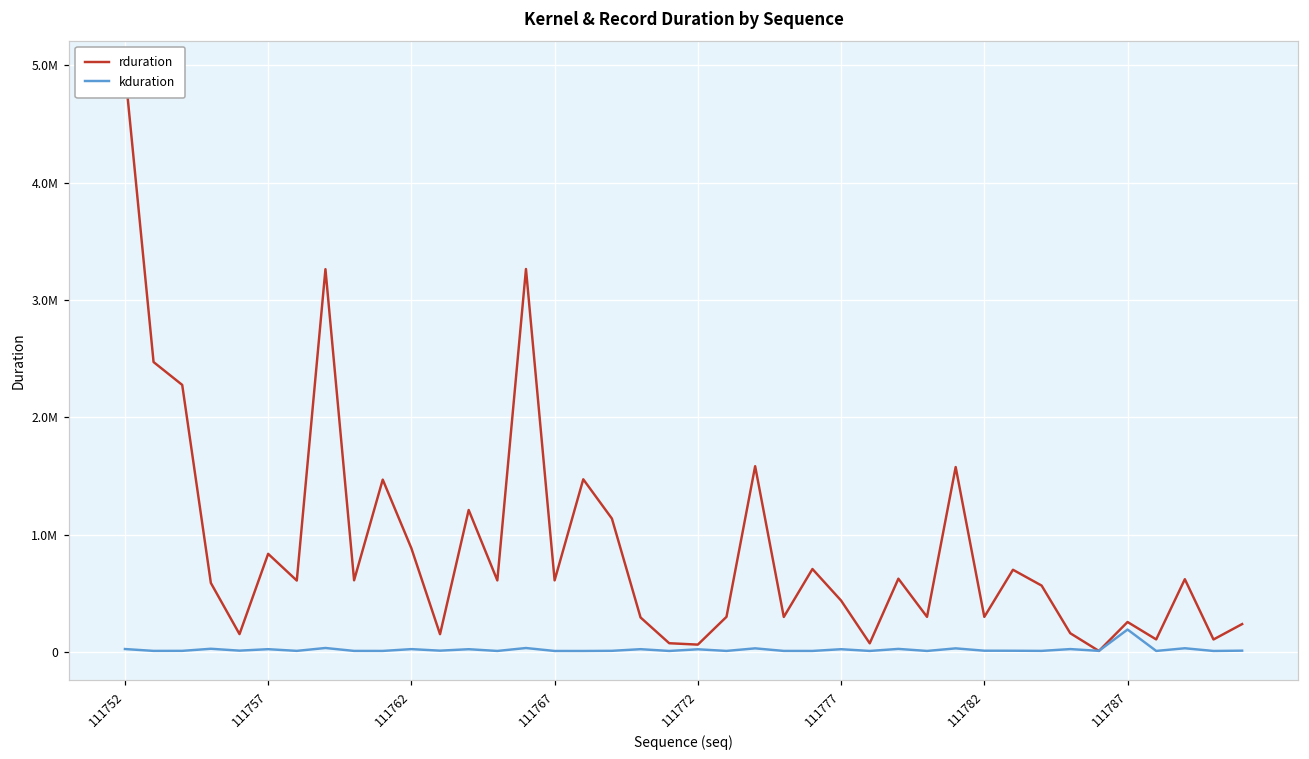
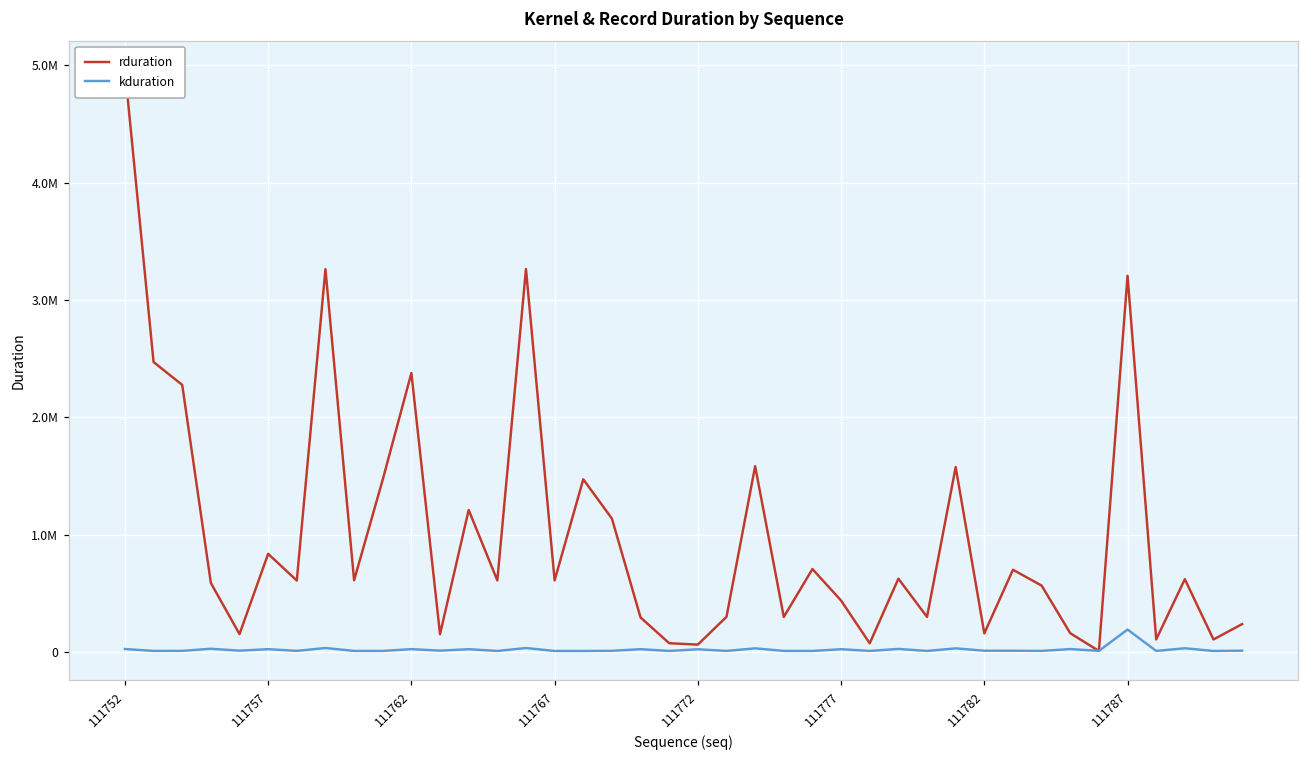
rduration, 111762: 890000 -> 2380000
rduration, 111782: 300000 -> 160000
rduration, 111787: 260000 -> 3210000
